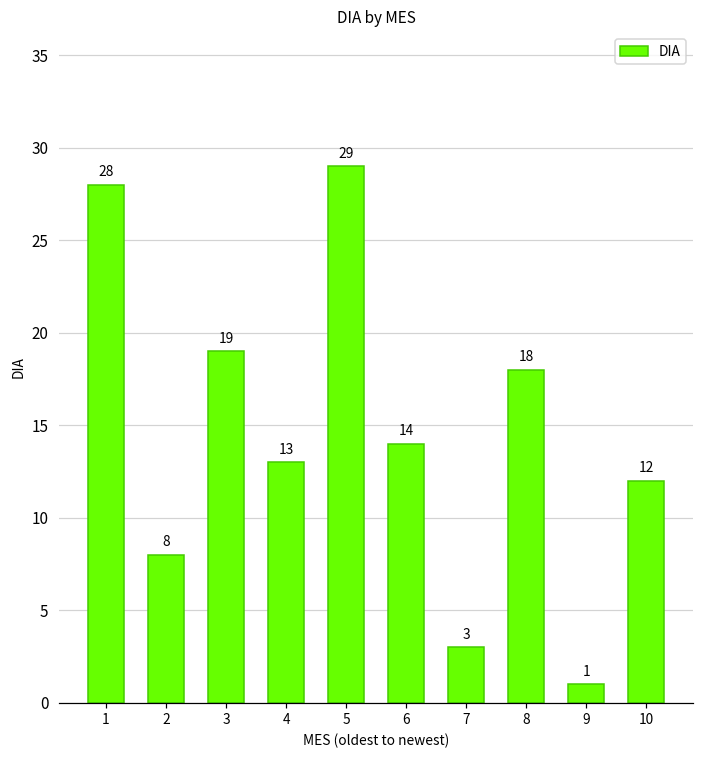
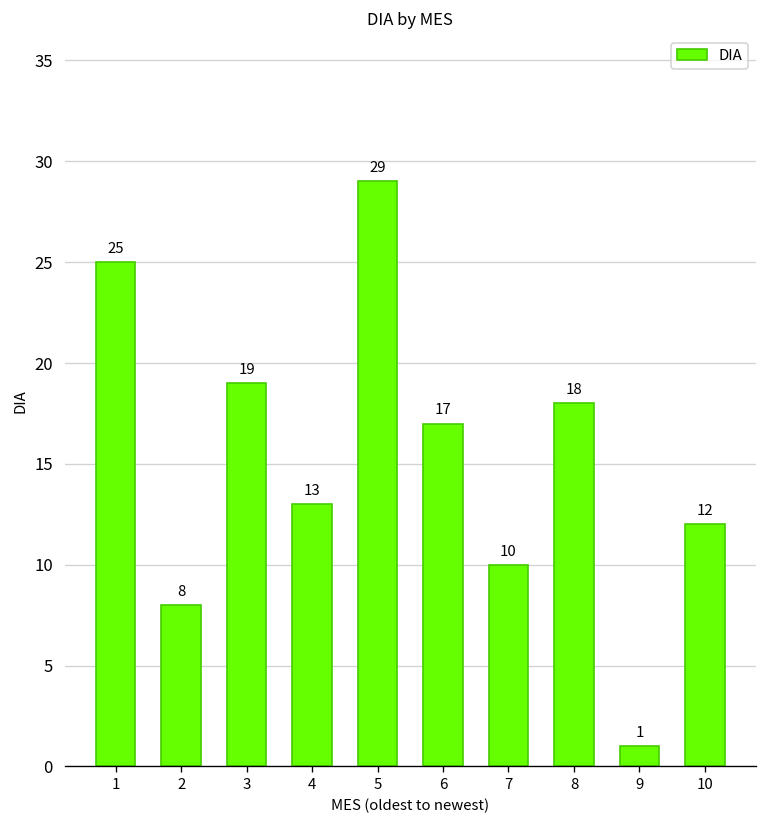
1: 28 -> 25
6: 14 -> 17
7: 3 -> 10
